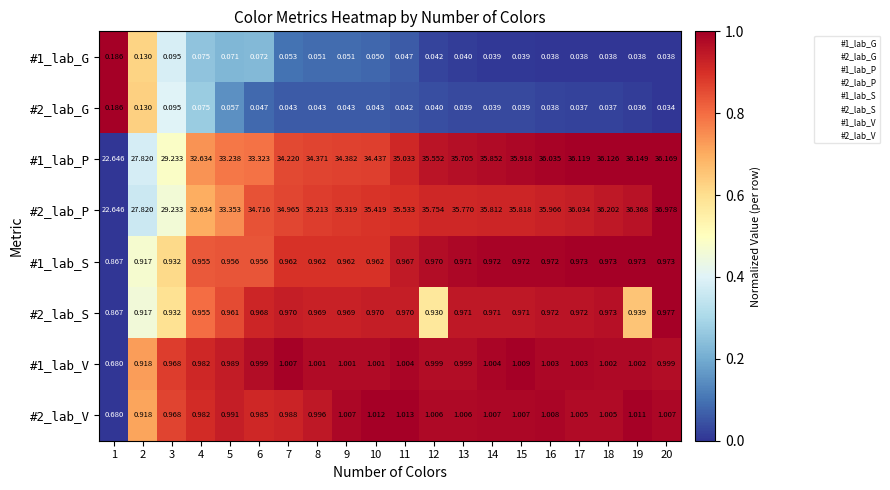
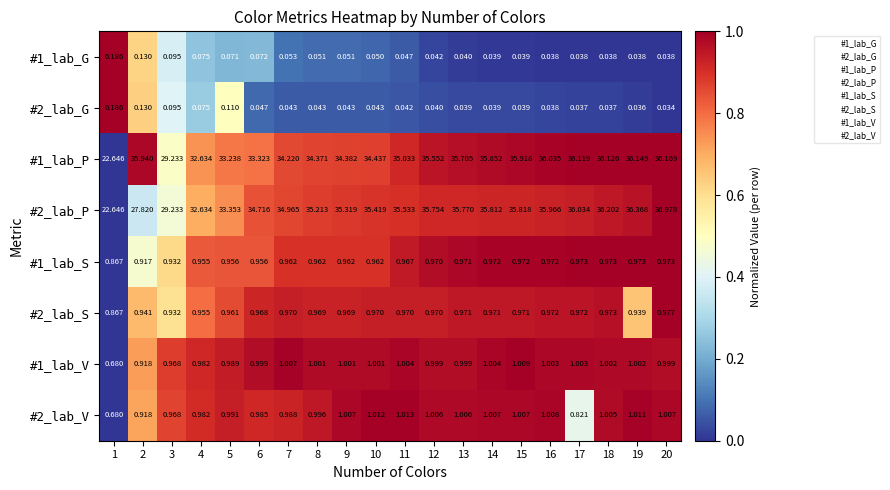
#2_lab_G, 5: 0.057 -> 0.110
#1_lab_P, 2: 27.820 -> 35.940
#2_lab_S, 2: 0.917 -> 0.941
#2_lab_S, 12: 0.930 -> 0.970
#2_lab_V, 17: 1.005 -> 0.821
